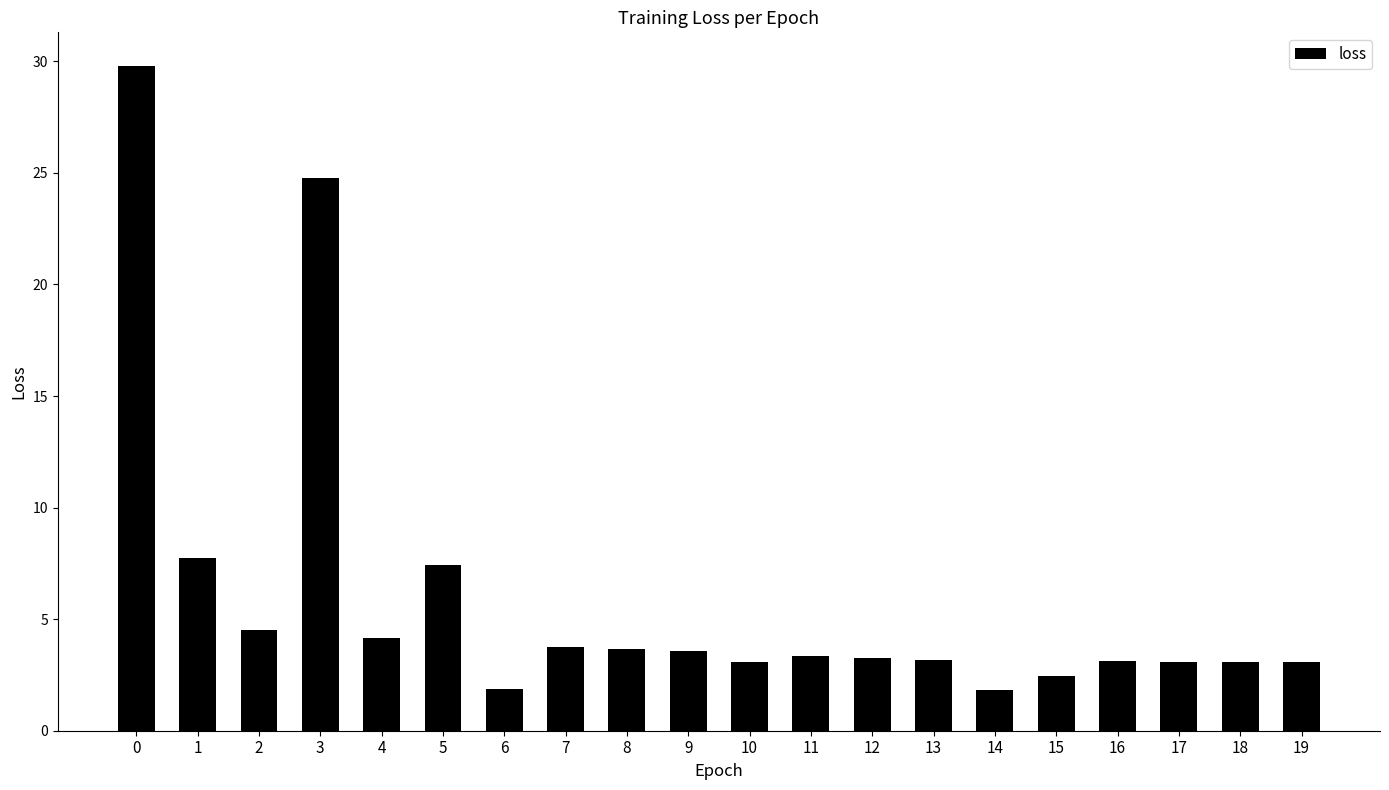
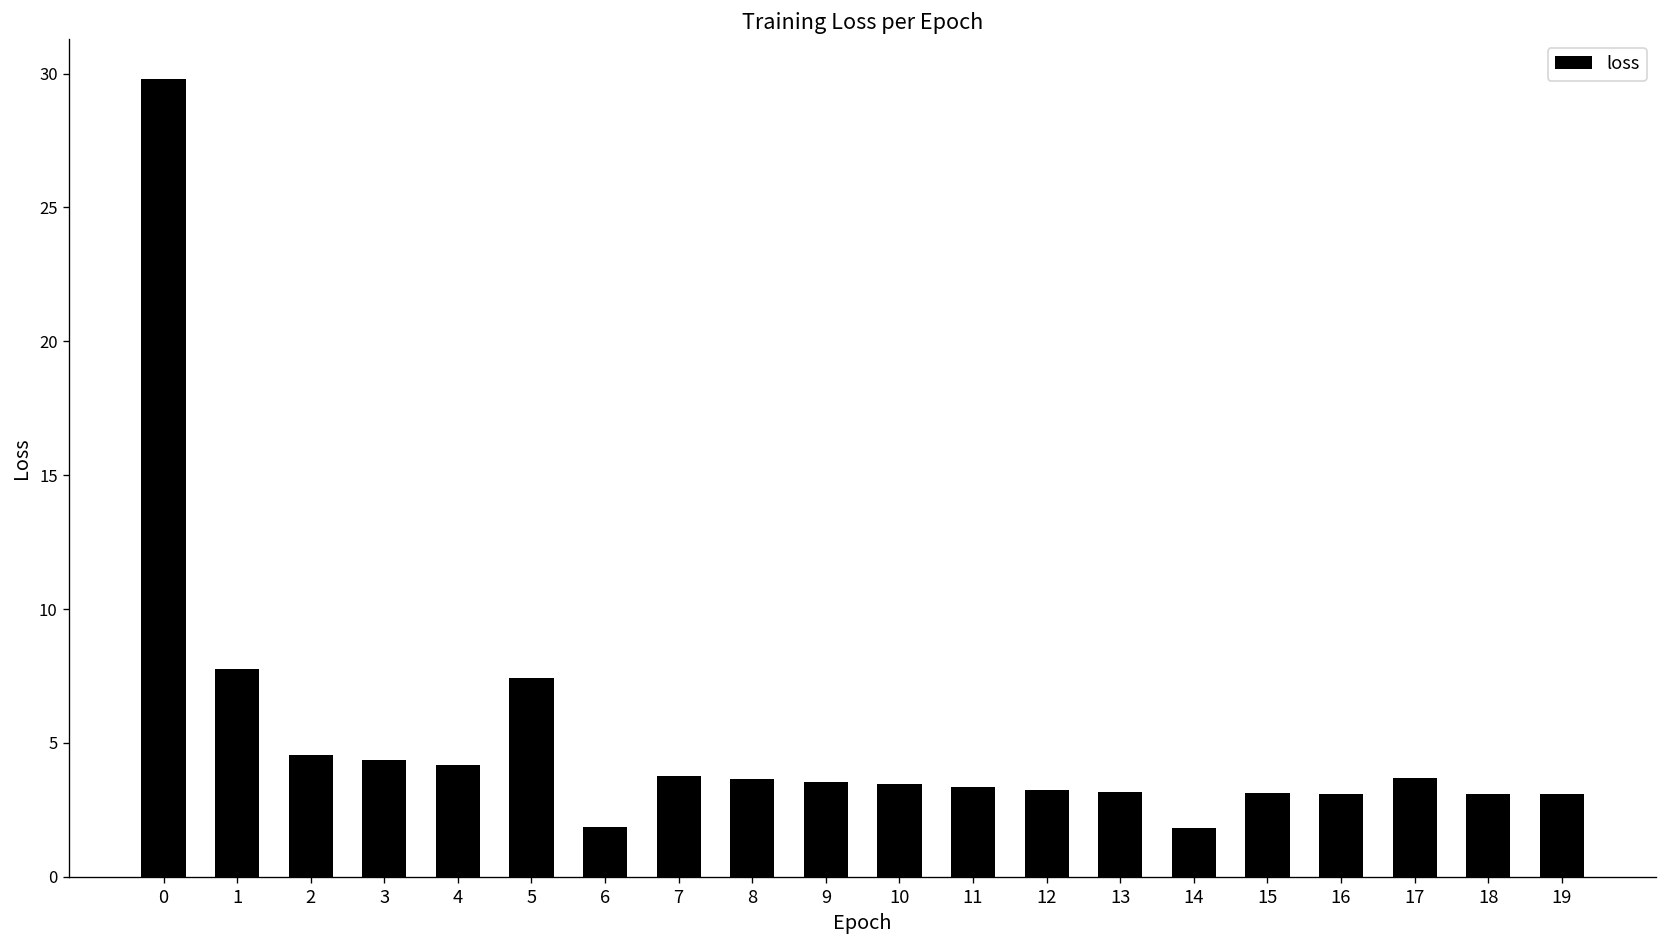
3: 24.8 -> 4.4
10: 3.1 -> 3.5
15: 2.5 -> 3.1
17: 3.1 -> 3.7
